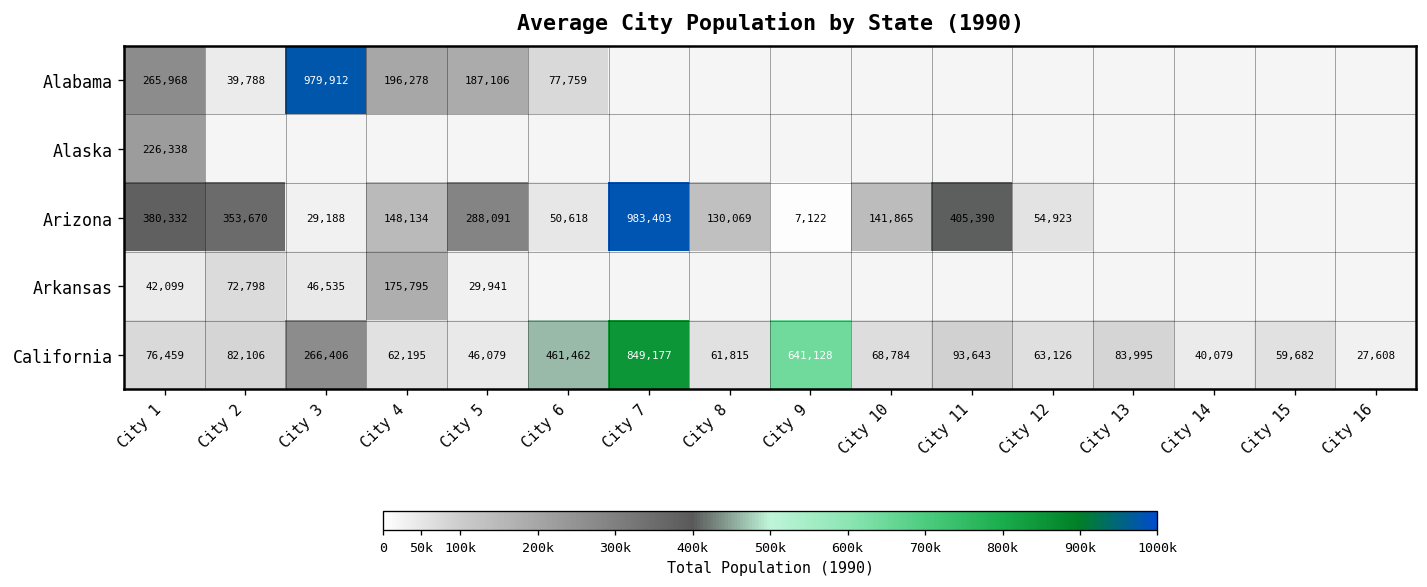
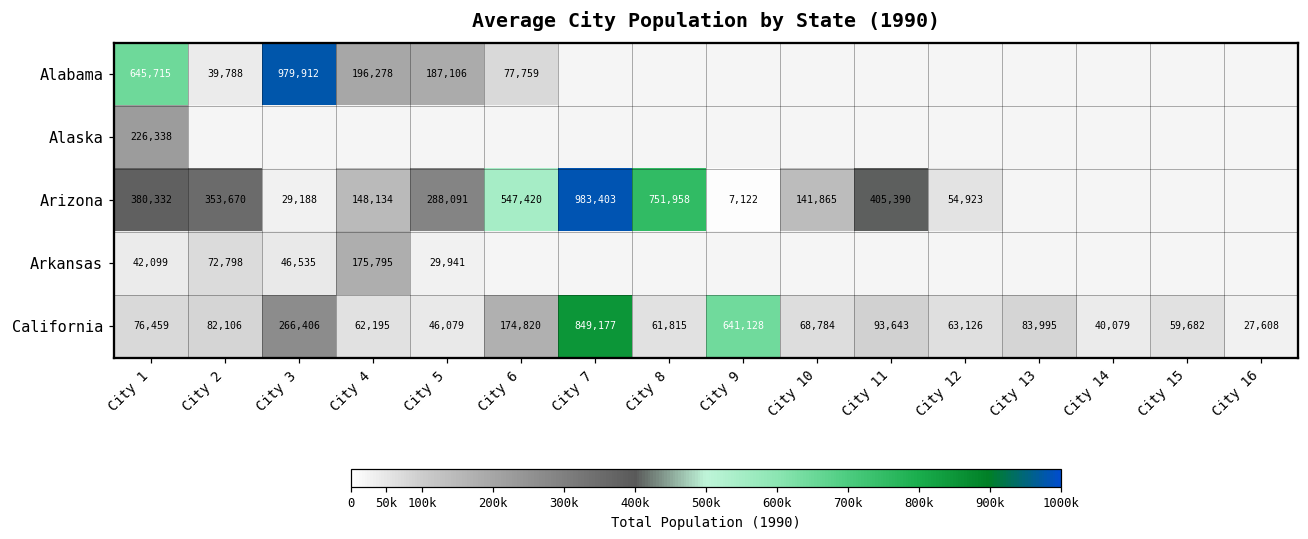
Alabama, City 1: 265,968 -> 645,715
Arizona, City 6: 50,618 -> 547,420
Arizona, City 8: 130,069 -> 751,958
California, City 6: 461,462 -> 174,820
